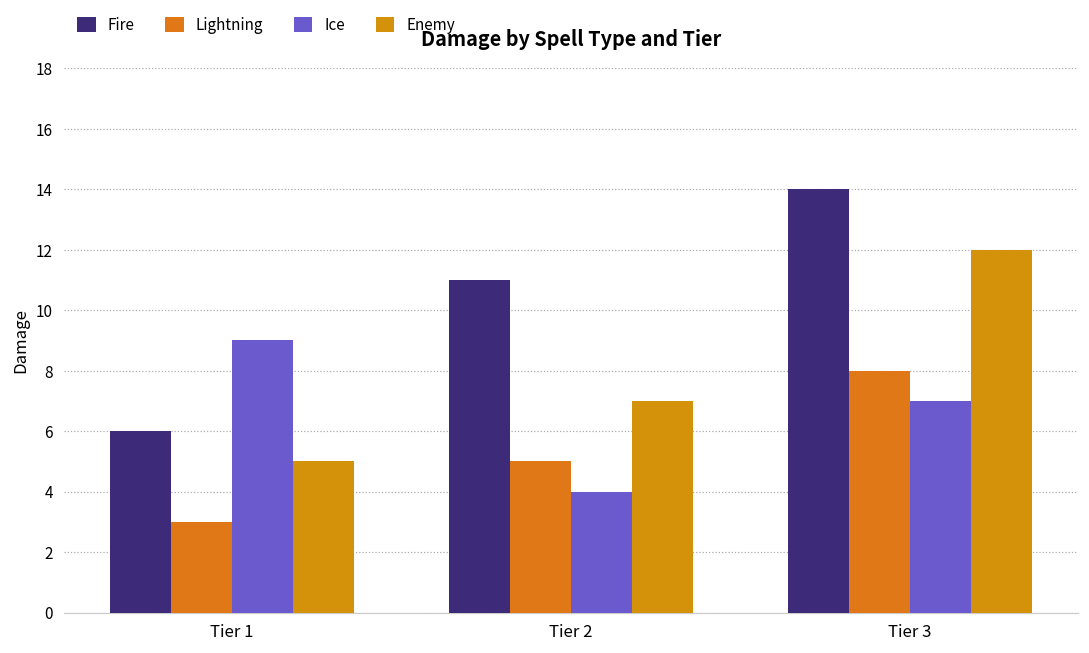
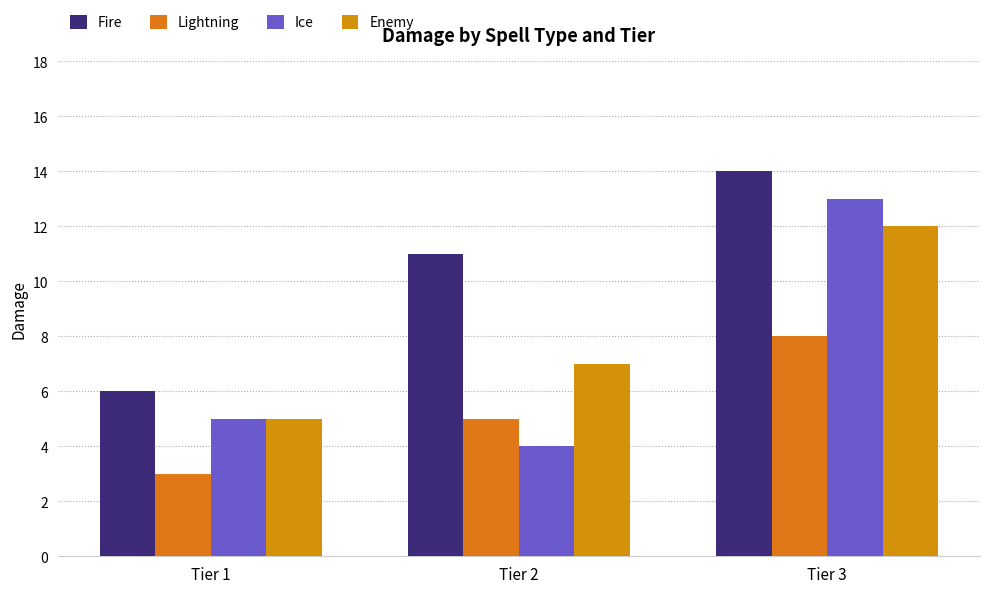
Ice, Tier 1: 9 -> 5
Ice, Tier 3: 7 -> 13
